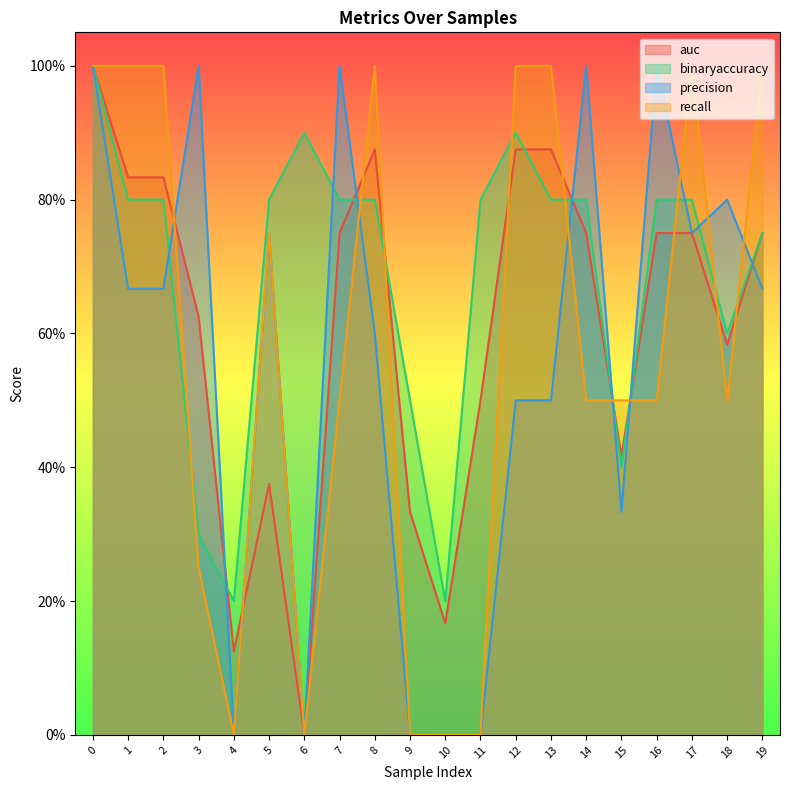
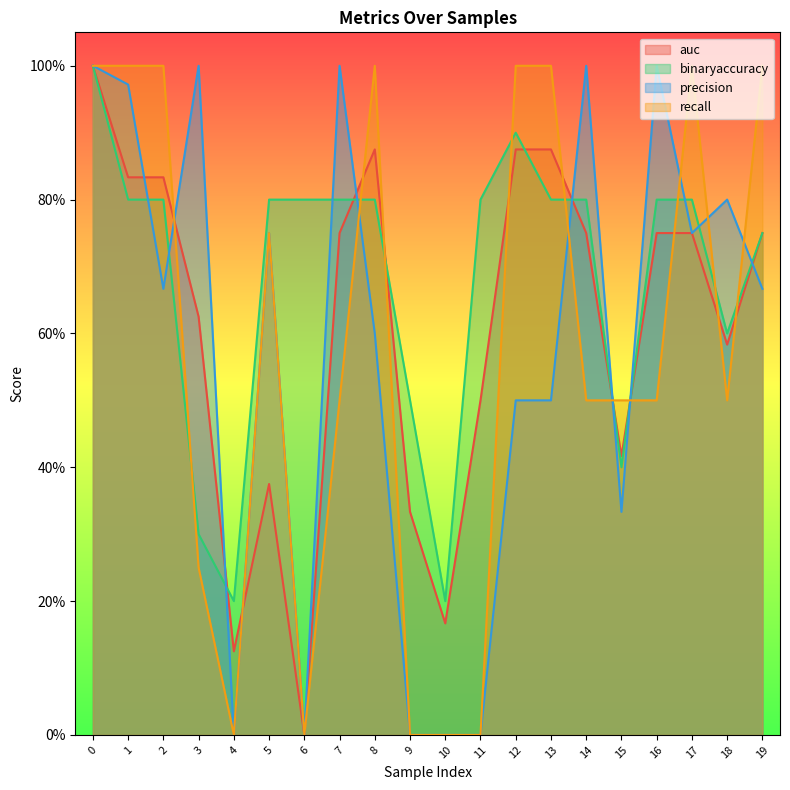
precision, 1: 67% -> 97%
binaryaccuracy, 6: 90% -> 80%
